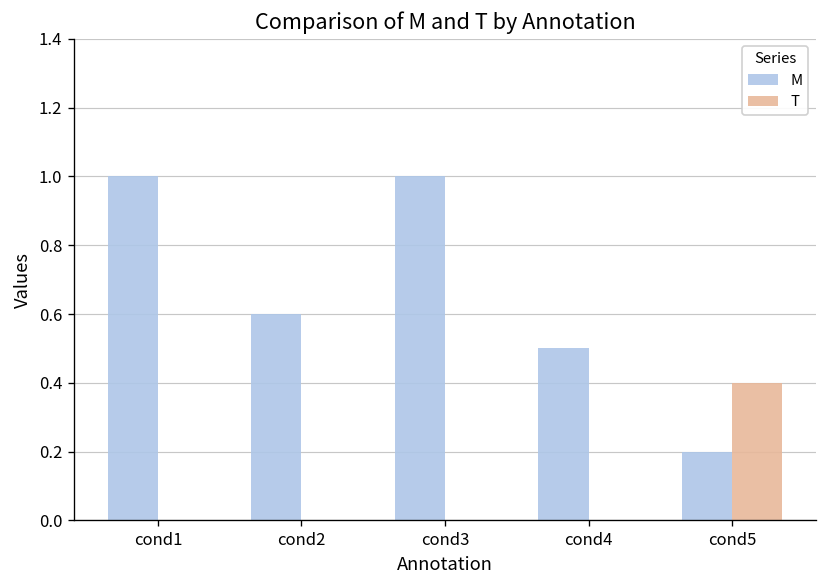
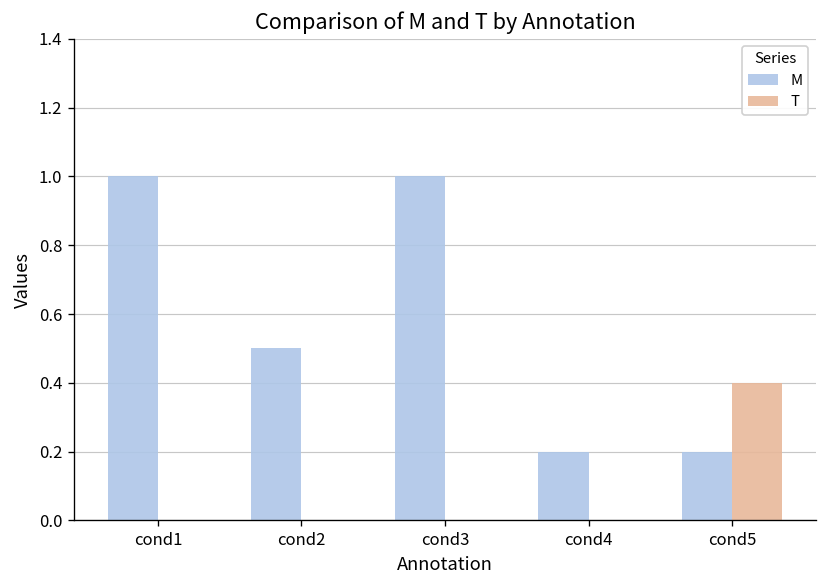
M, cond2: 0.6 -> 0.5
M, cond4: 0.5 -> 0.2
